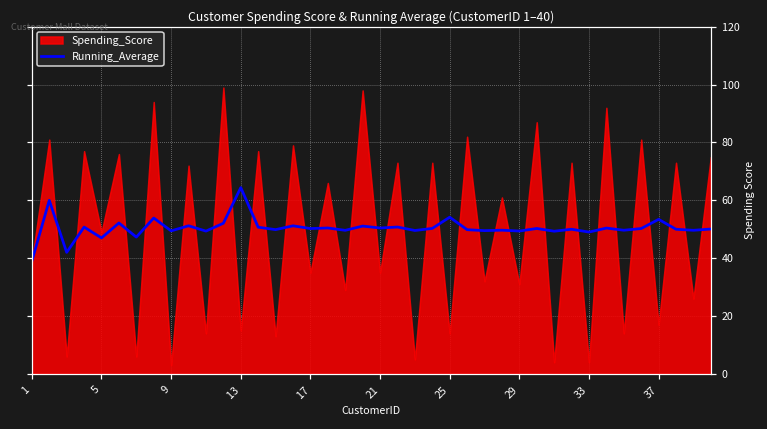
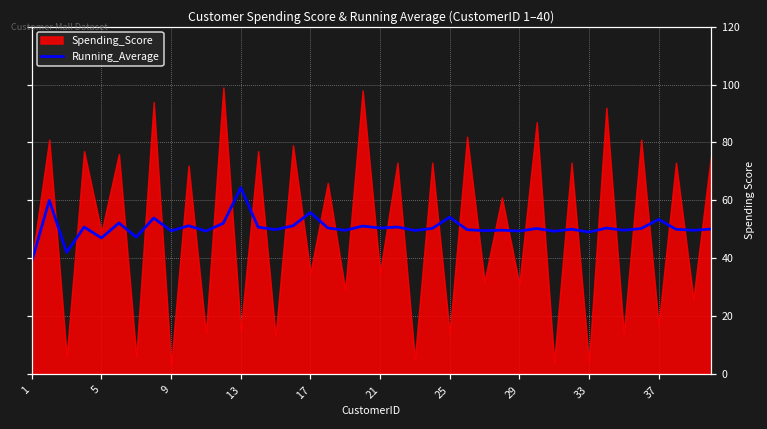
Running_Average, 17: 50 -> 56
